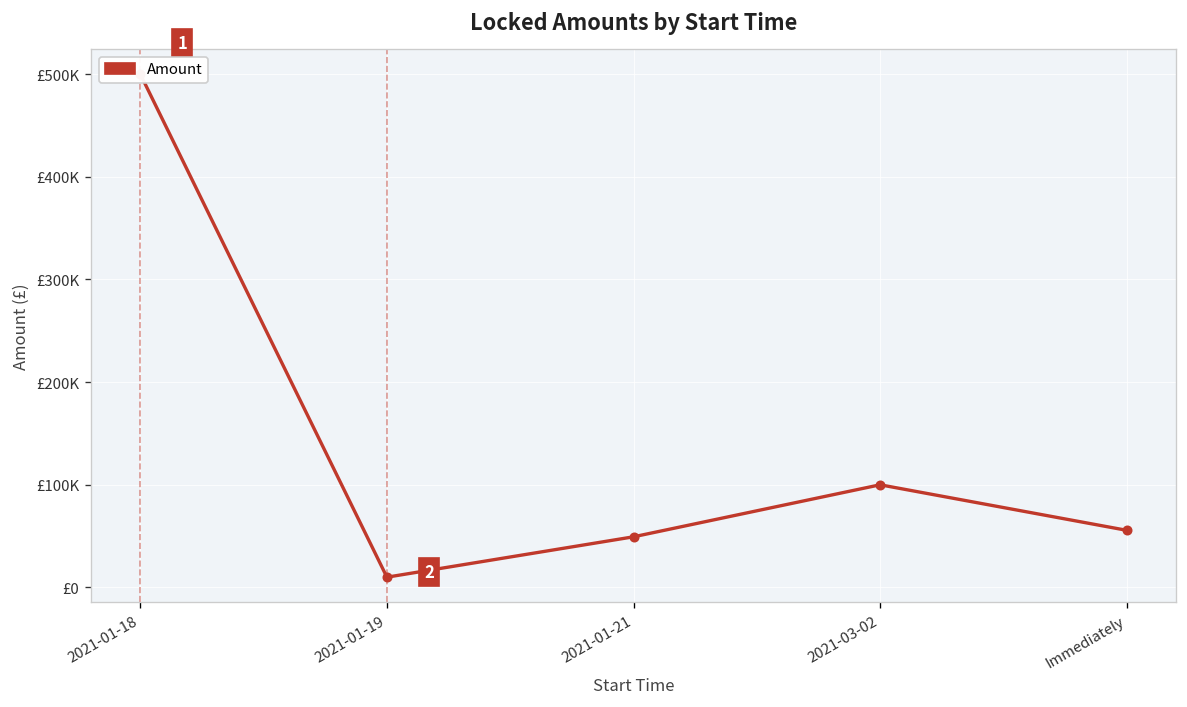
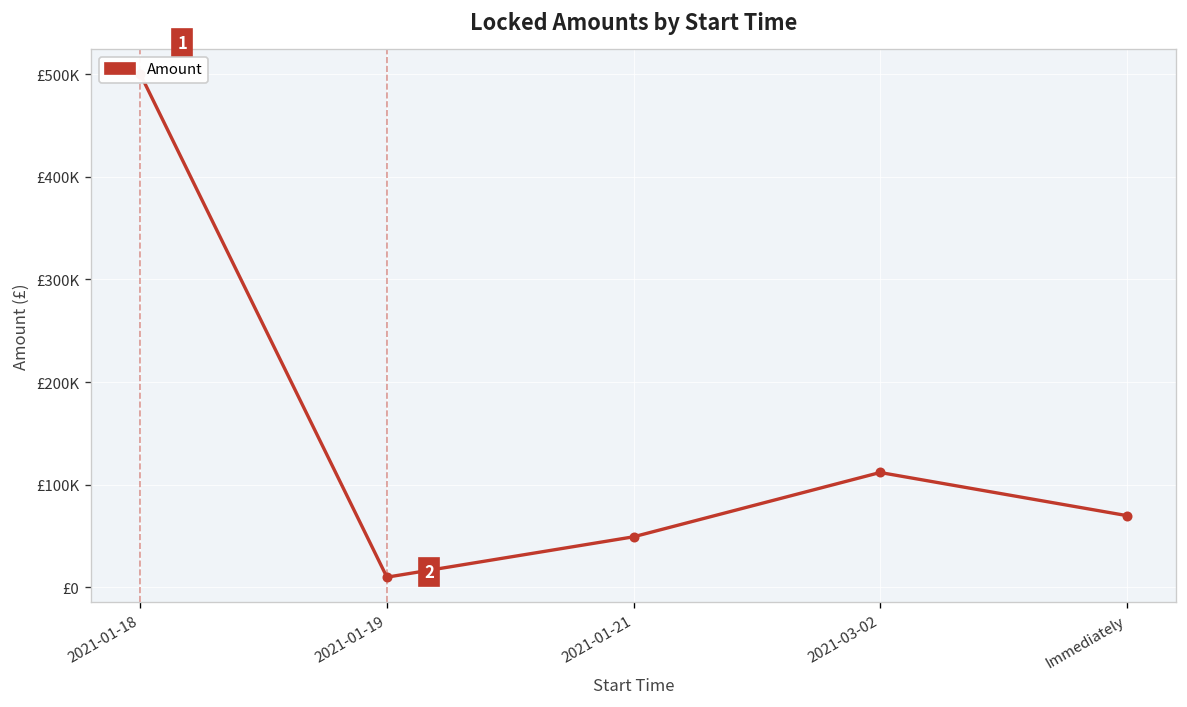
2021-03-02: £100000 -> £110000
Immediately: £60000 -> £70000
